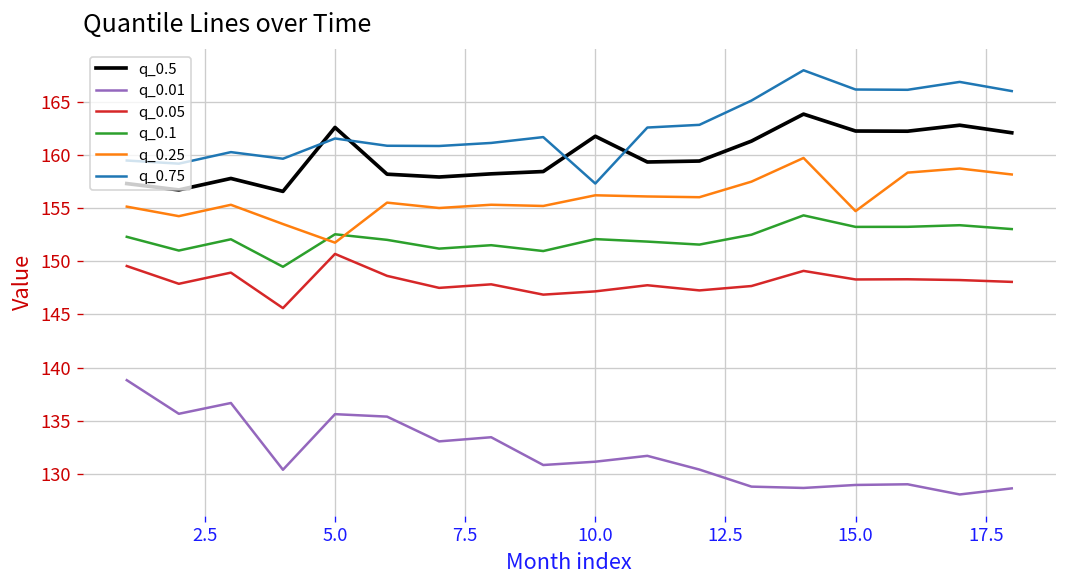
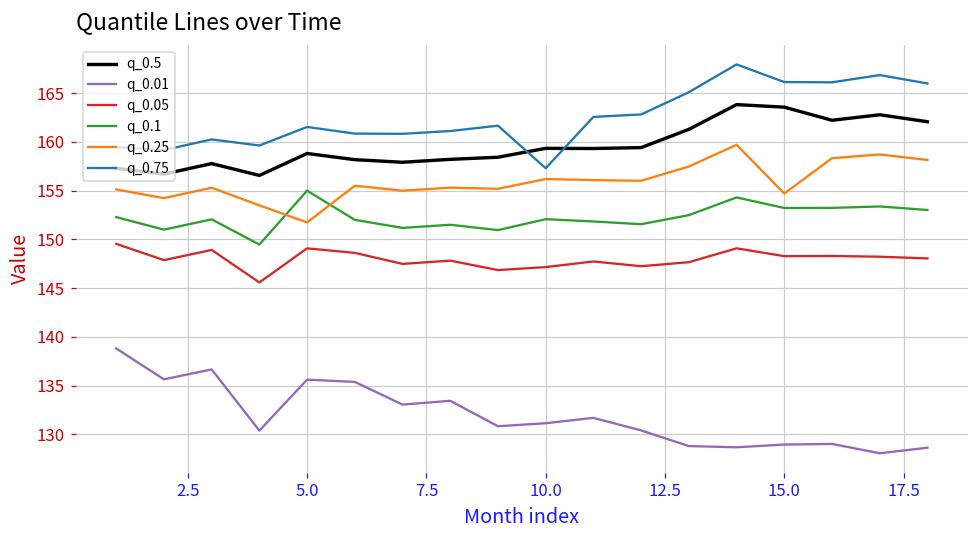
q_0.5, 5.0: 163 -> 159
q_0.05, 5.0: 151 -> 149
q_0.1, 5.0: 153 -> 155
q_0.5, 10.0: 162 -> 159
q_0.5, 15.0: 162 -> 164
